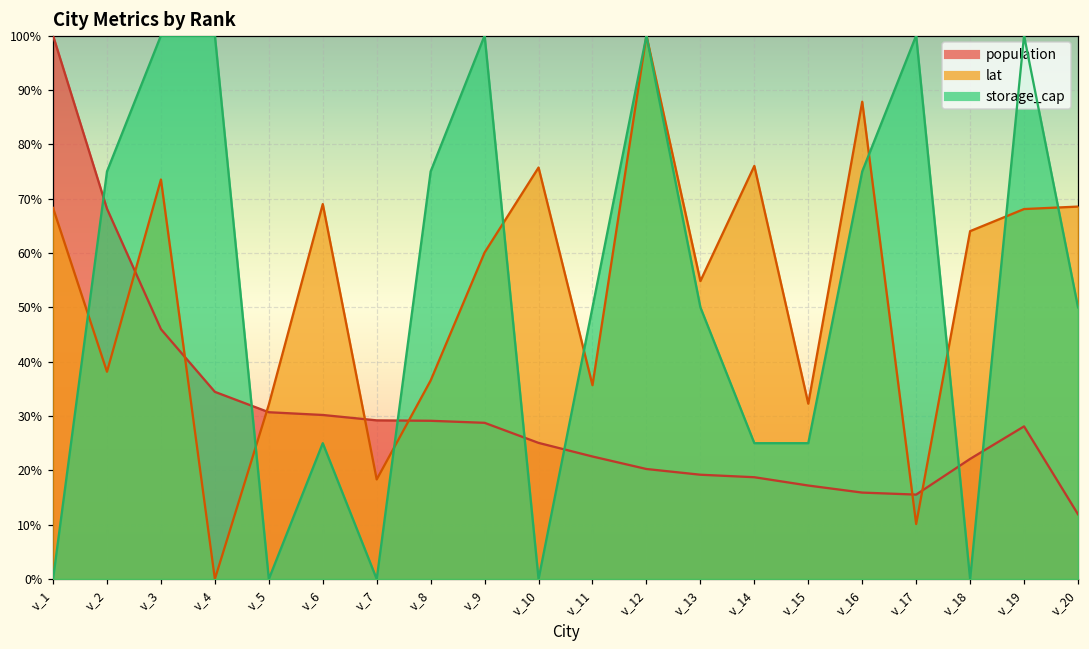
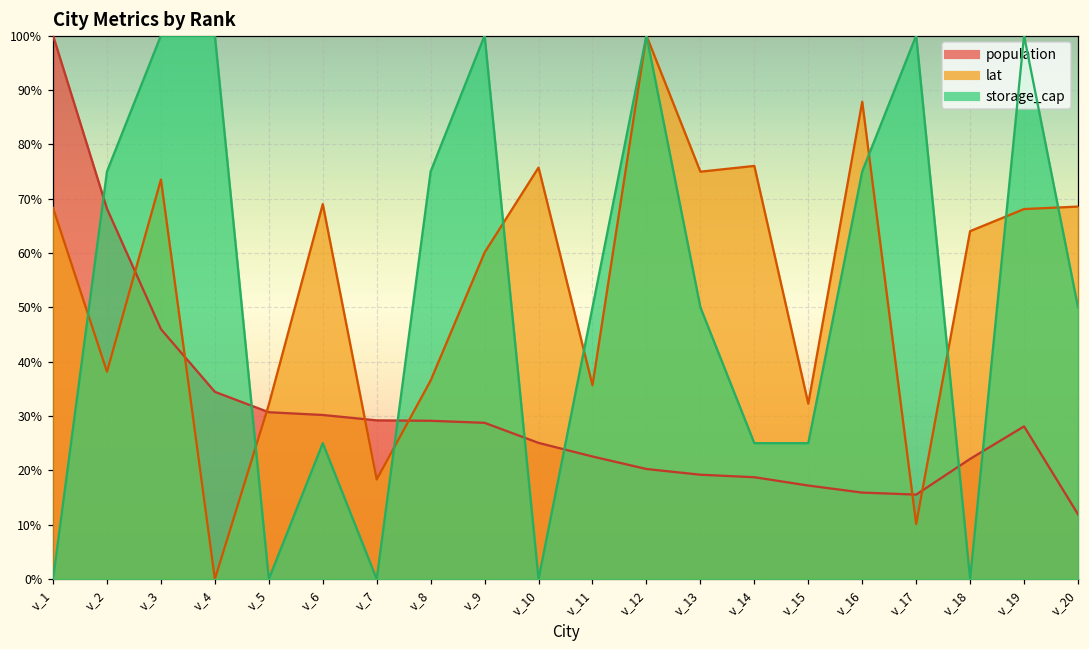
lat, v_13: 55% -> 75%
